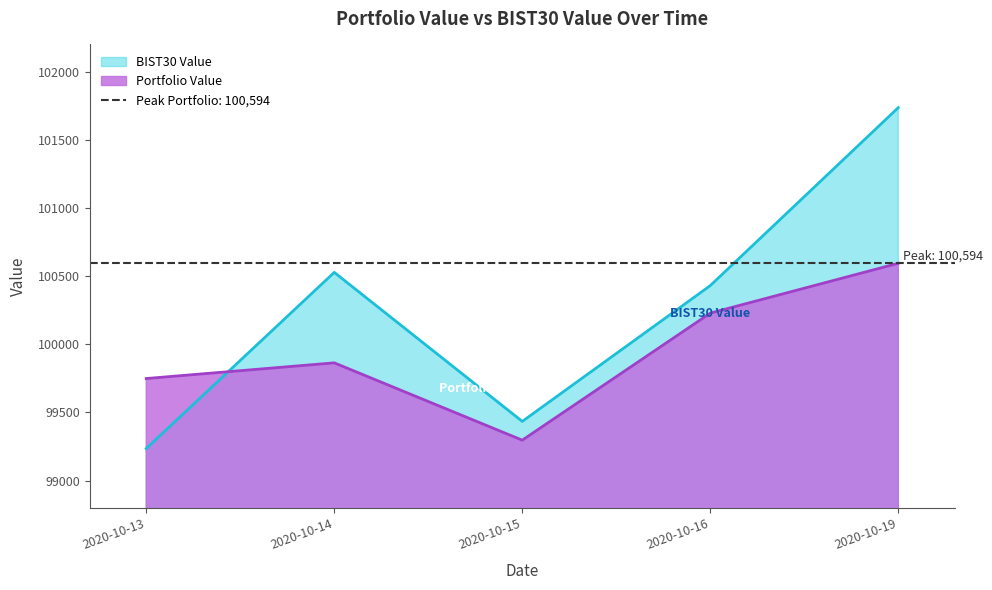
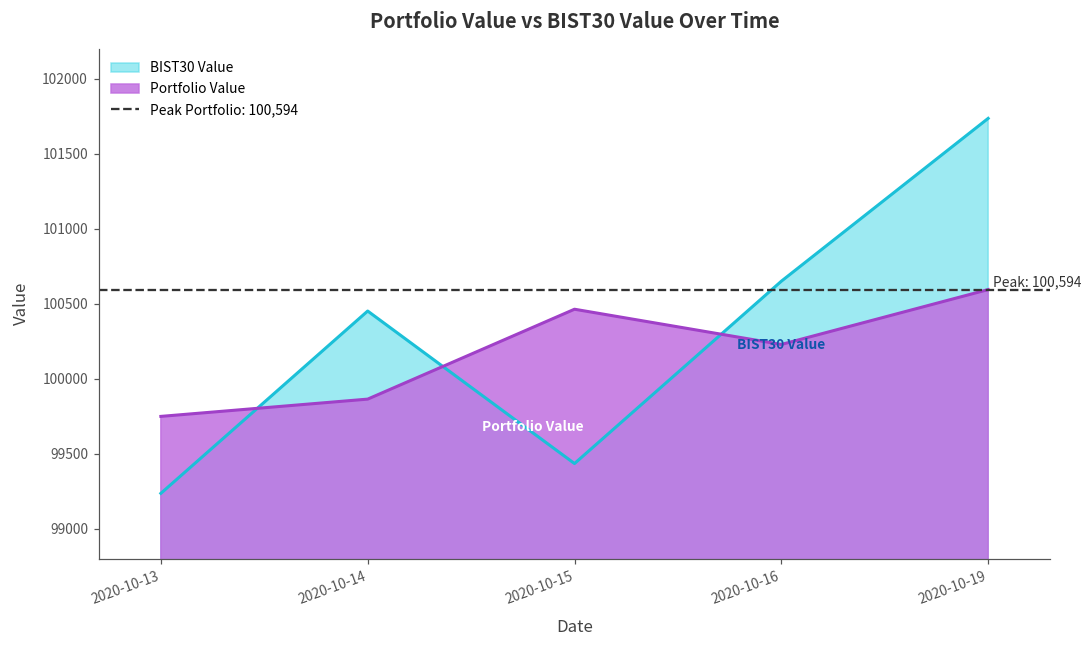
BIST30 Value, 2020-10-14: 100530 -> 100450
Portfolio Value, 2020-10-15: 99300 -> 100460
BIST30 Value, 2020-10-16: 100430 -> 100650
